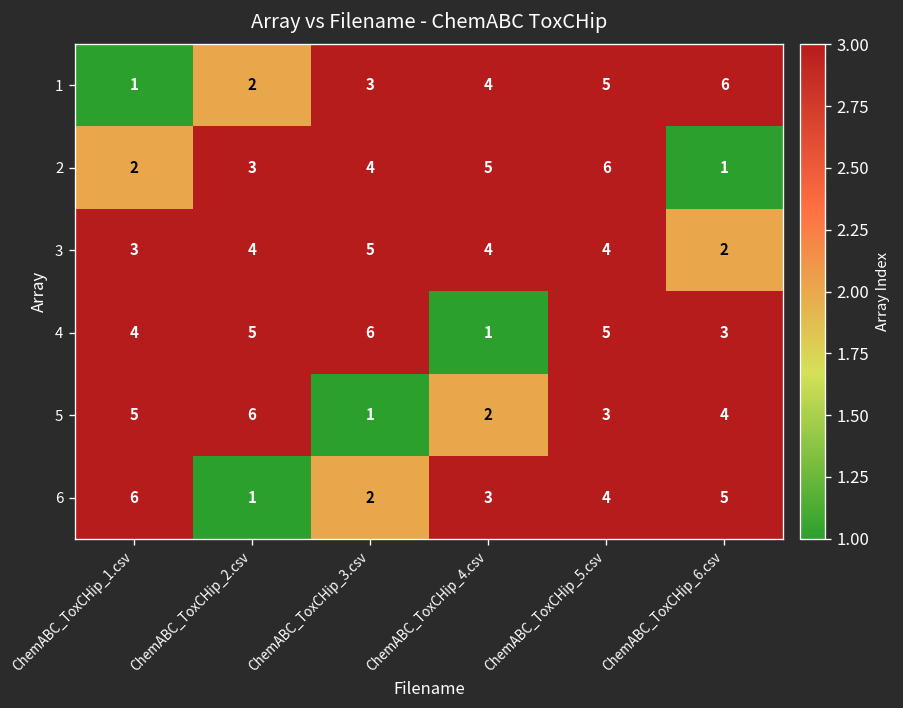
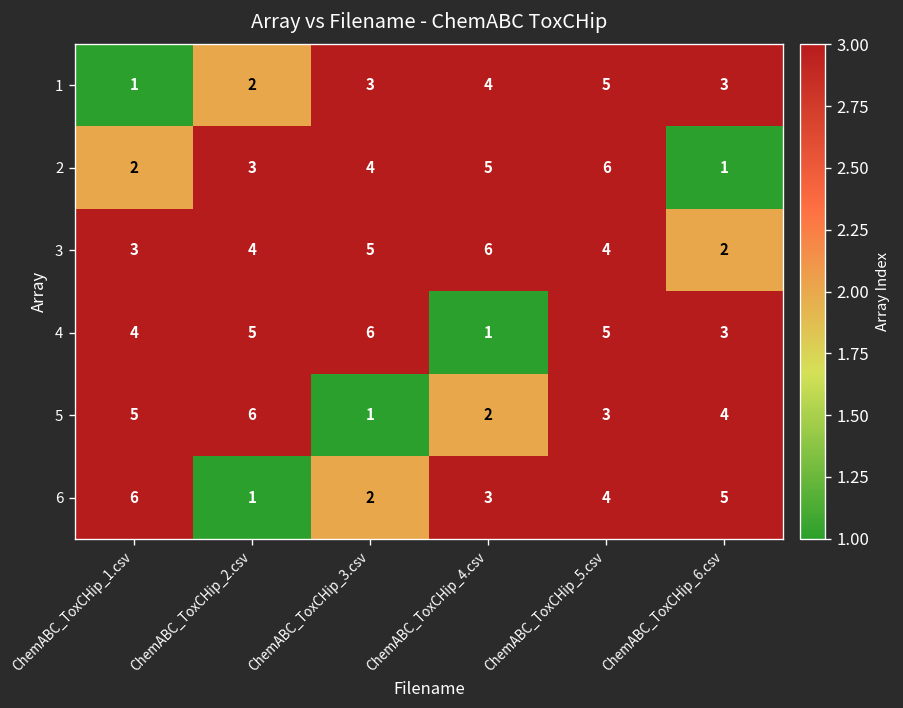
1, ChemABC_ToxCHip_6.csv: 6 -> 3
3, ChemABC_ToxCHip_4.csv: 4 -> 6
